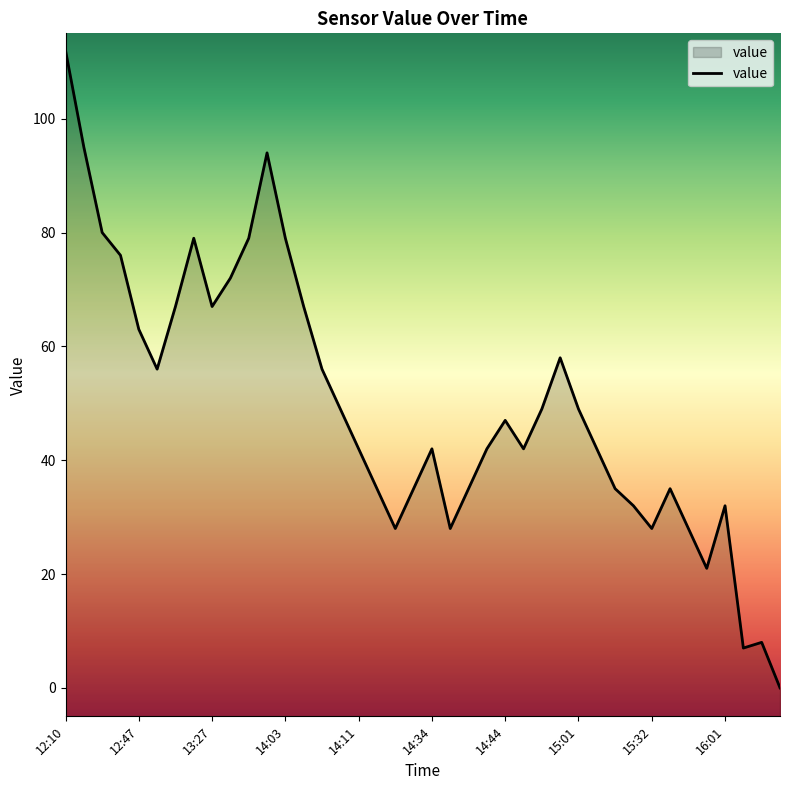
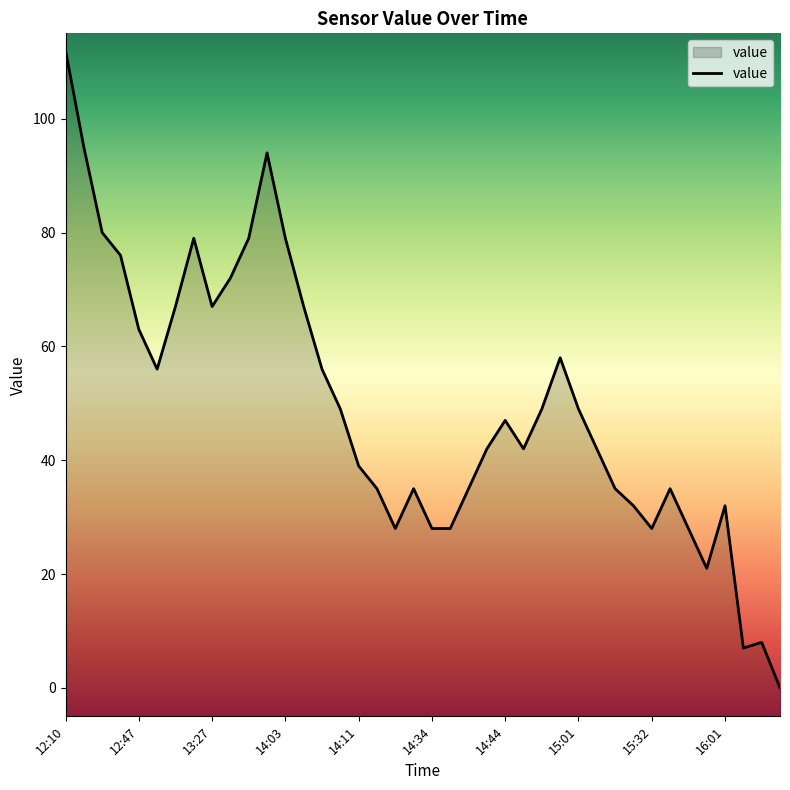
14:11: 42 -> 39
14:34: 42 -> 28
